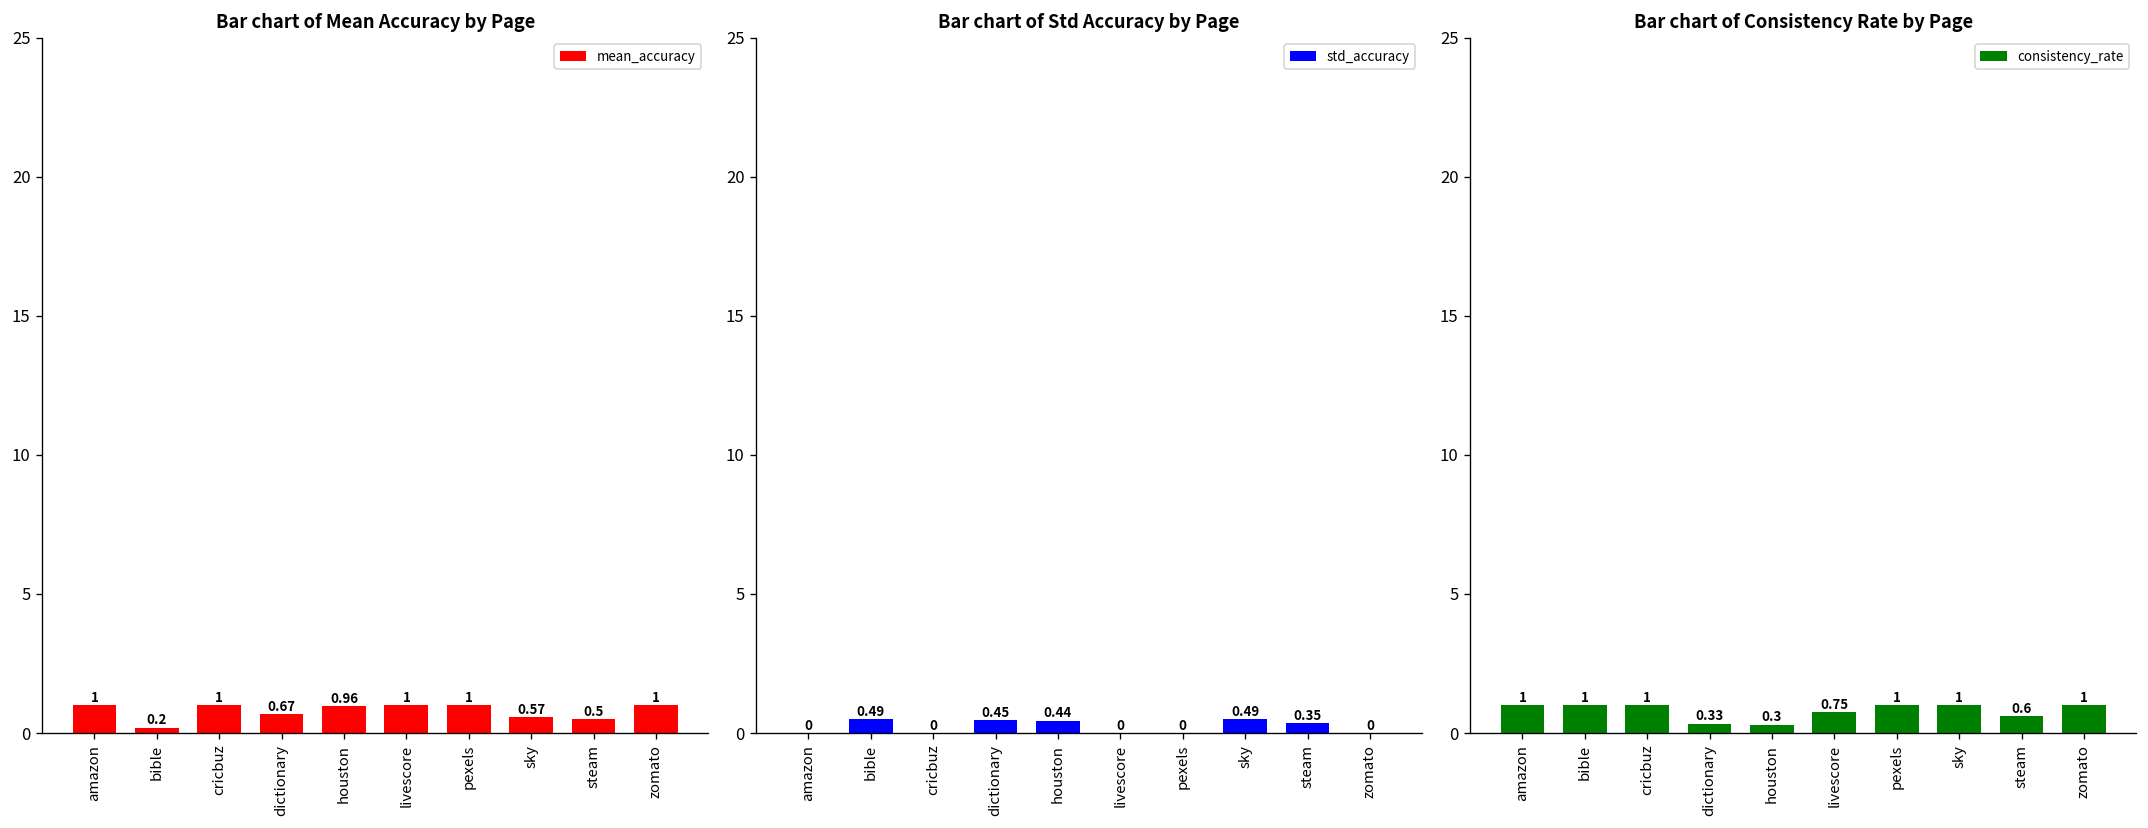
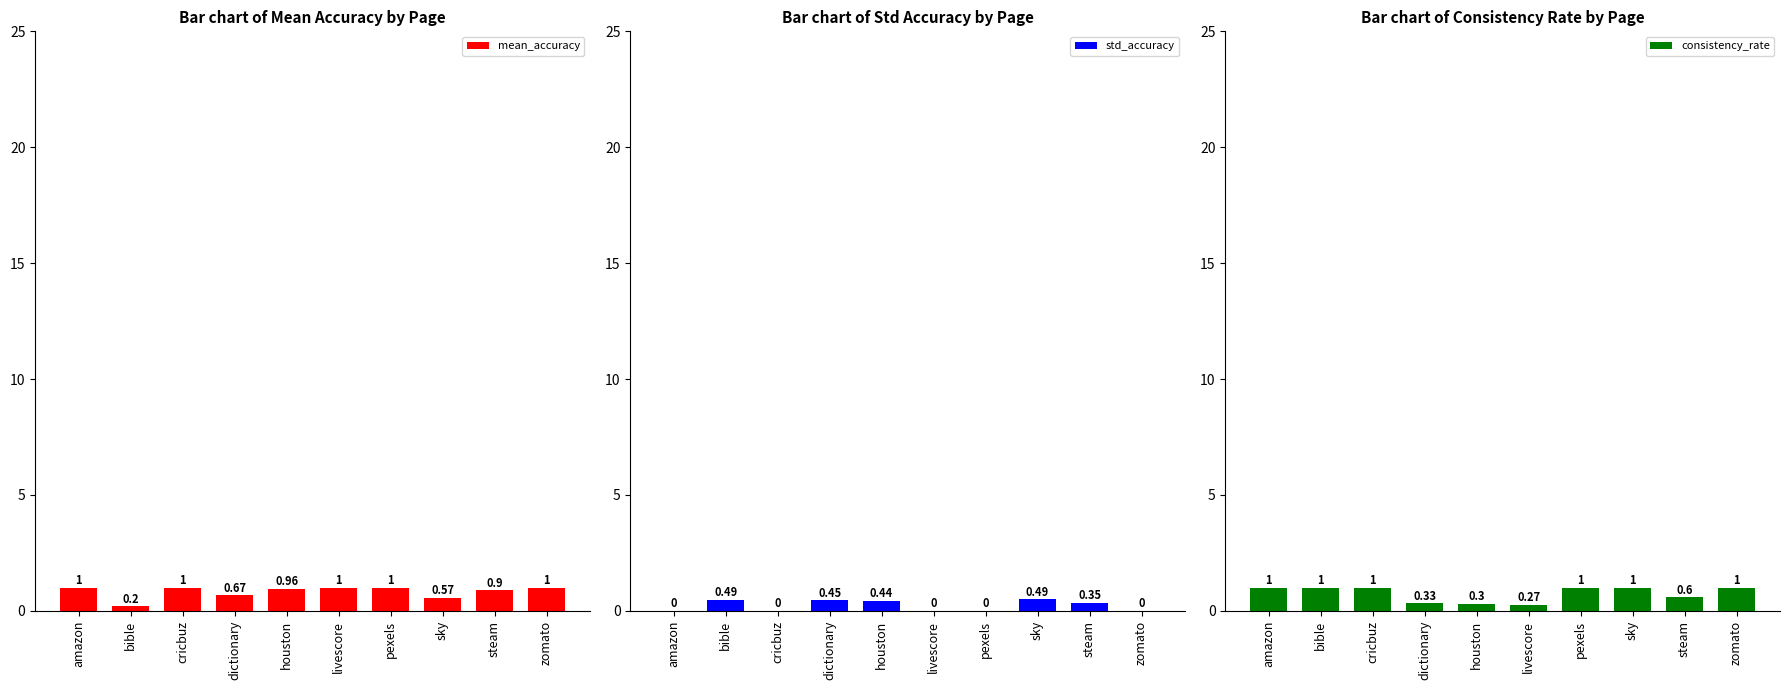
Bar chart of Mean Accuracy by Page, steam: 0.5 -> 0.9
Bar chart of Consistency Rate by Page, livescore: 0.75 -> 0.27
